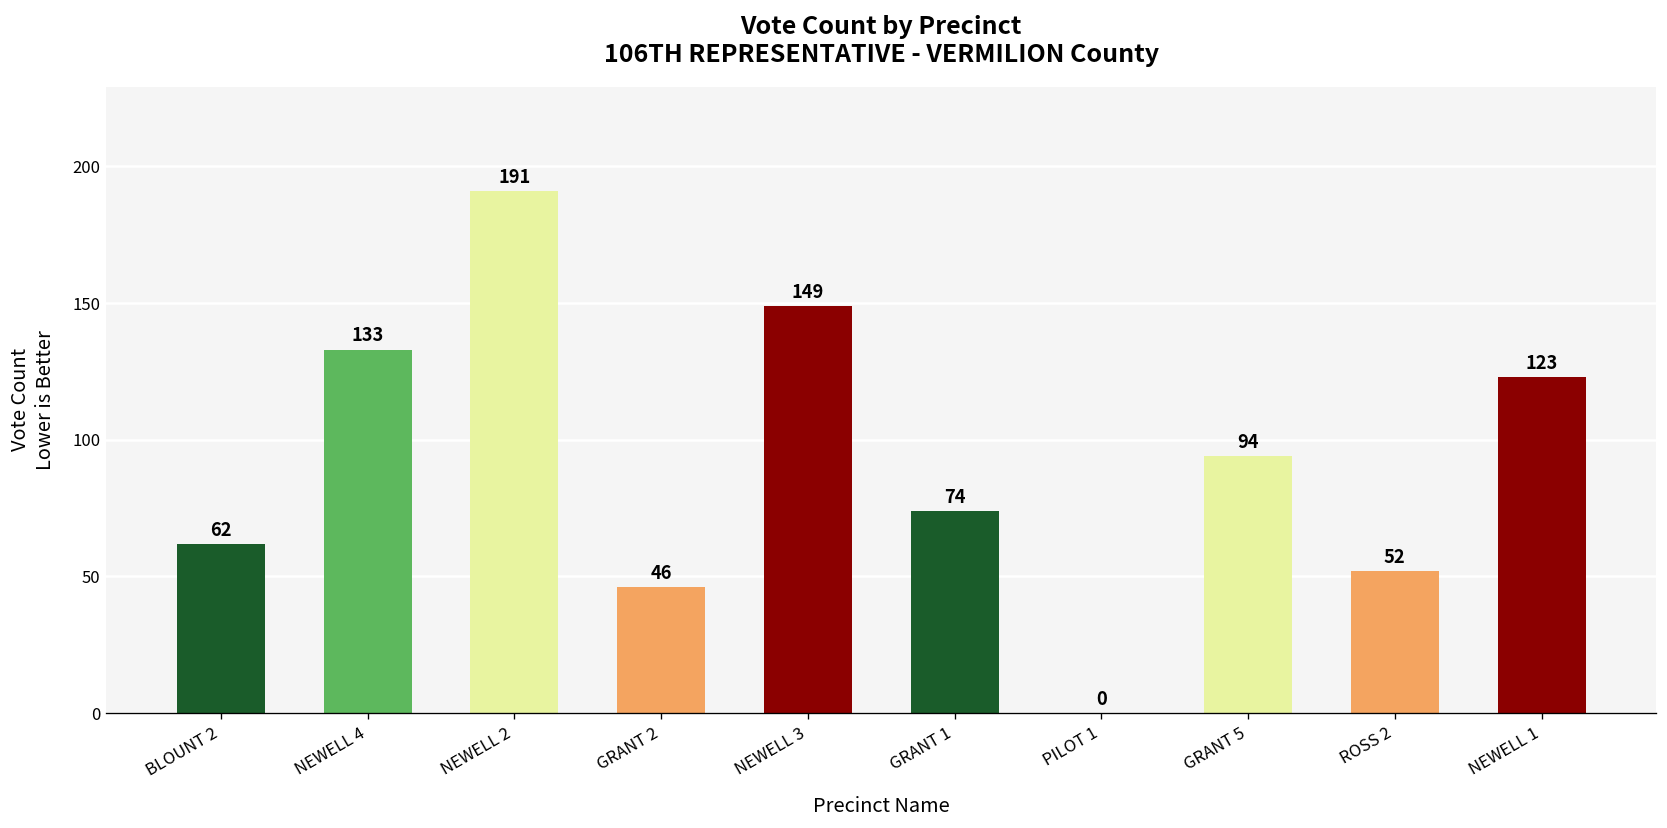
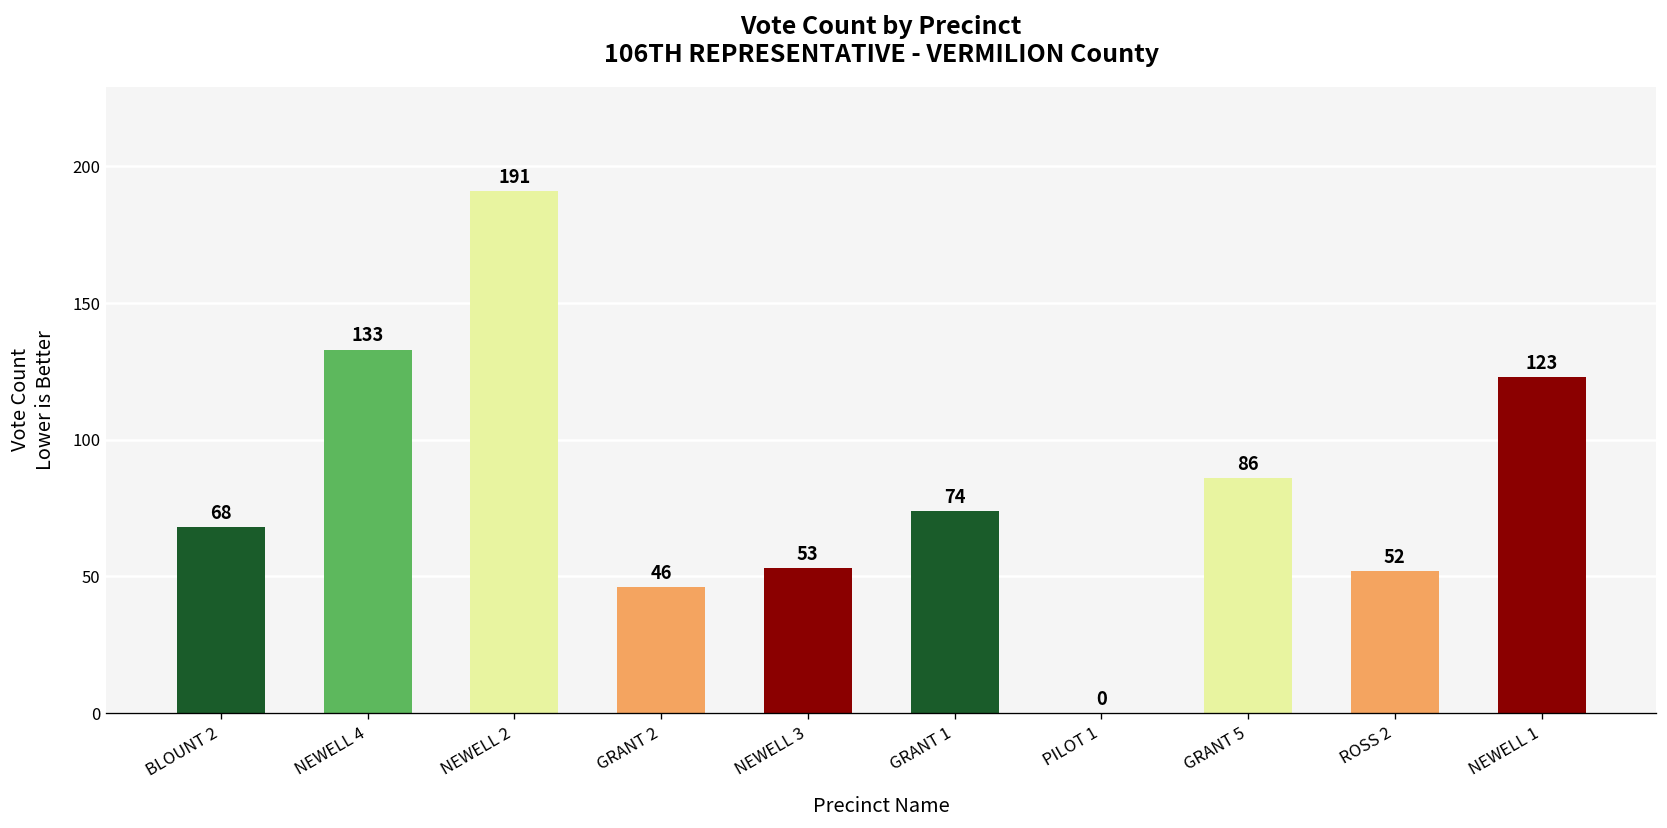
BLOUNT 2: 62 -> 68
NEWELL 3: 149 -> 53
GRANT 5: 94 -> 86
